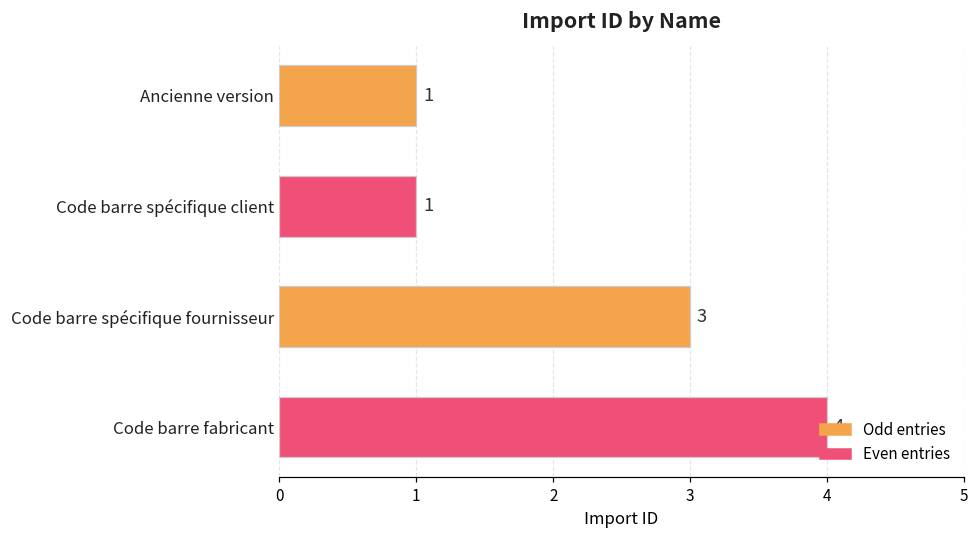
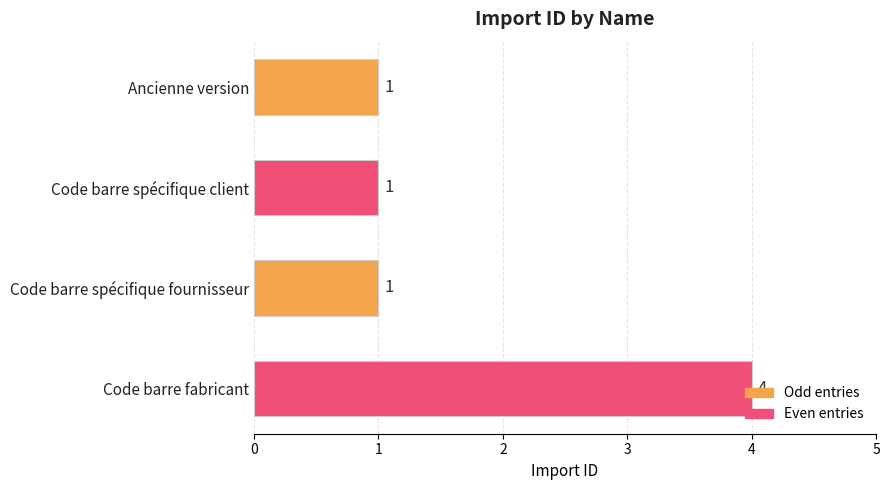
Code barre spécifique fournisseur: 3 -> 1
